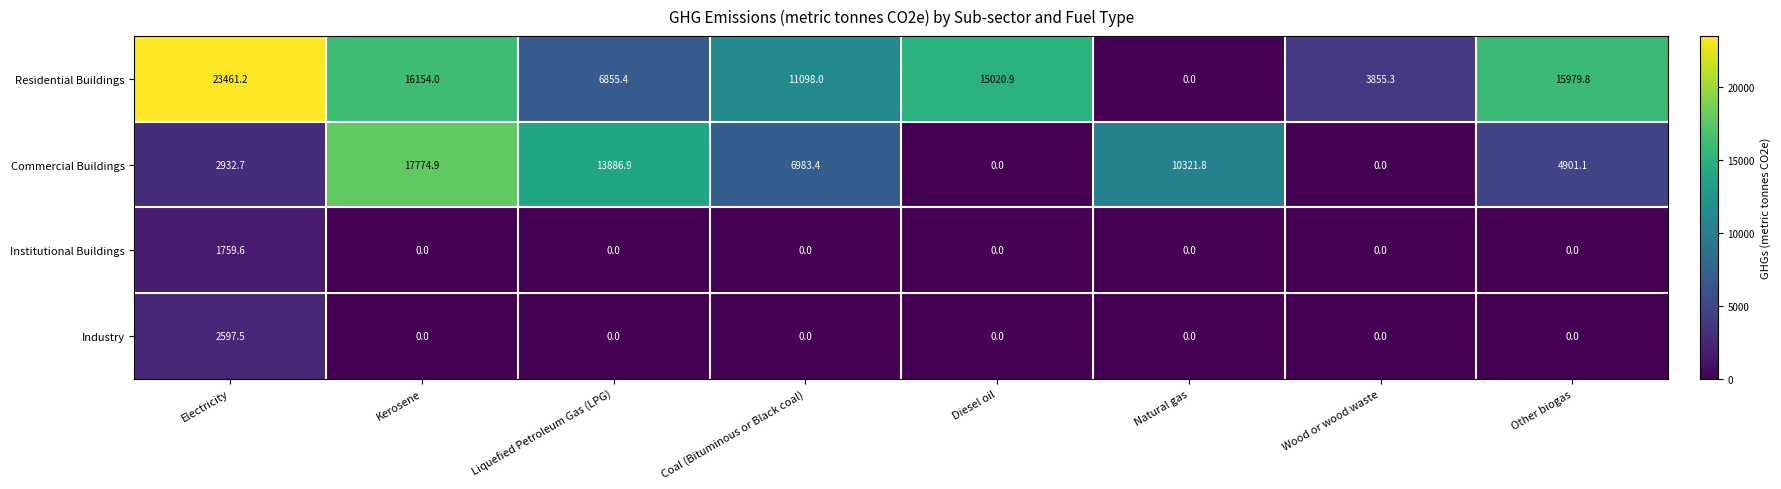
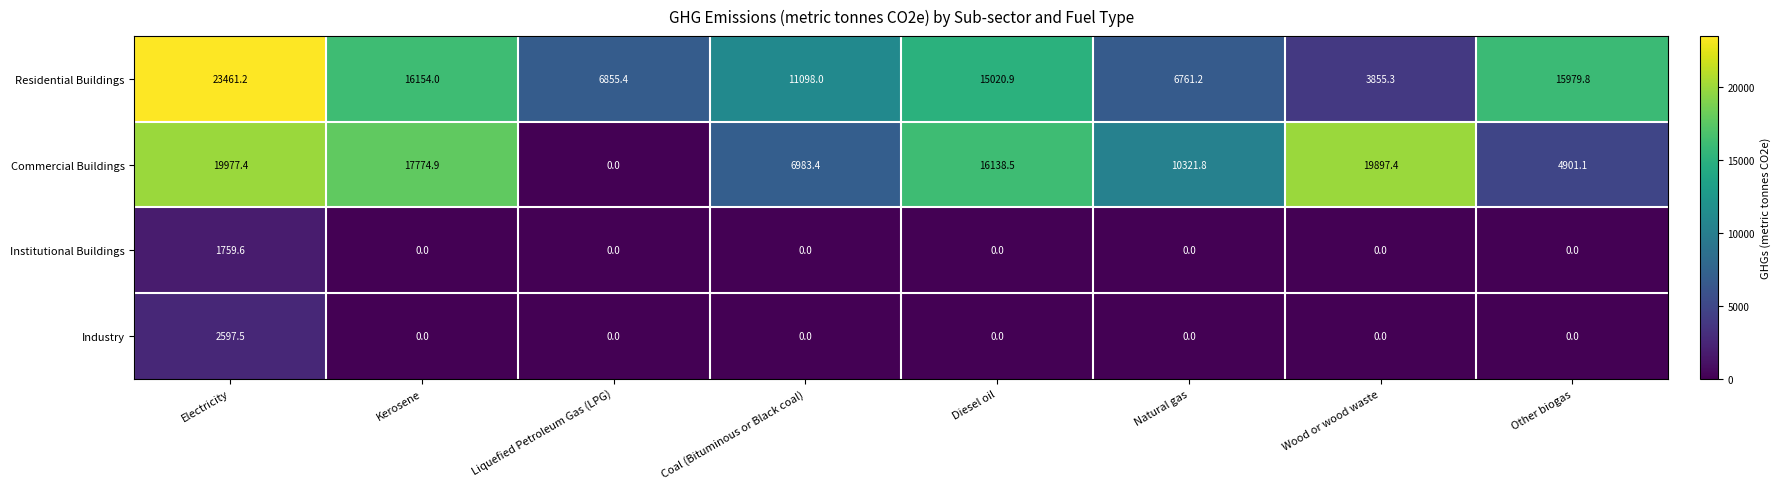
Residential Buildings, Natural gas: 0.0 -> 6761.2
Commercial Buildings, Electricity: 2932.7 -> 19977.4
Commercial Buildings, Liquefied Petroleum Gas (LPG): 13886.9 -> 0.0
Commercial Buildings, Diesel oil: 0.0 -> 16138.5
Commercial Buildings, Wood or wood waste: 0.0 -> 19897.4
